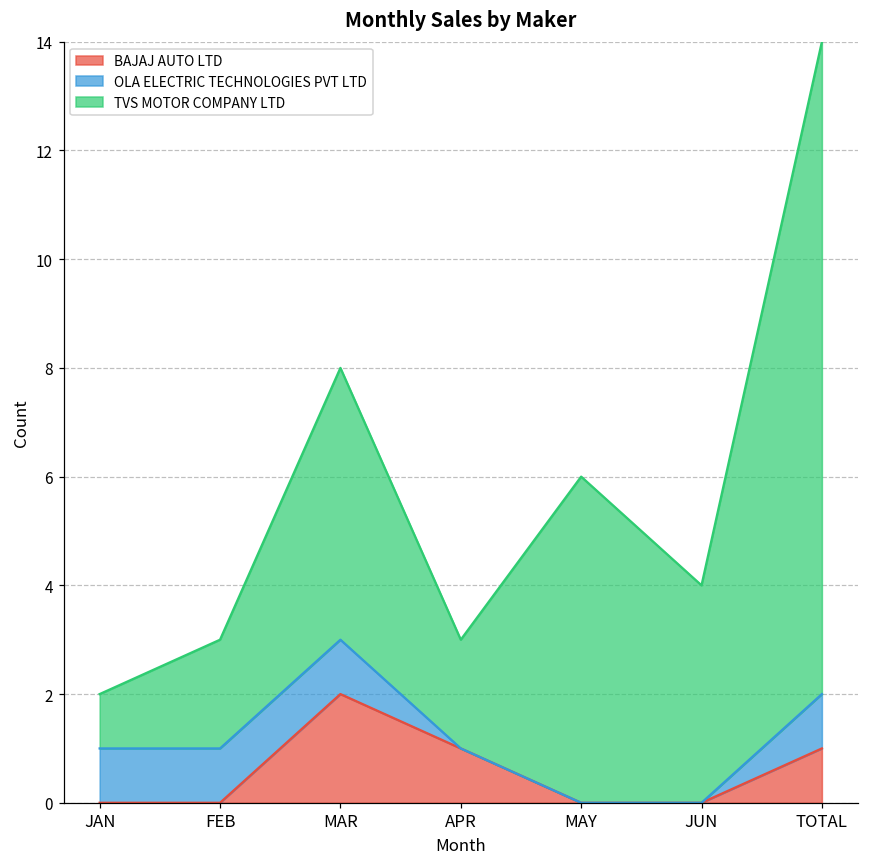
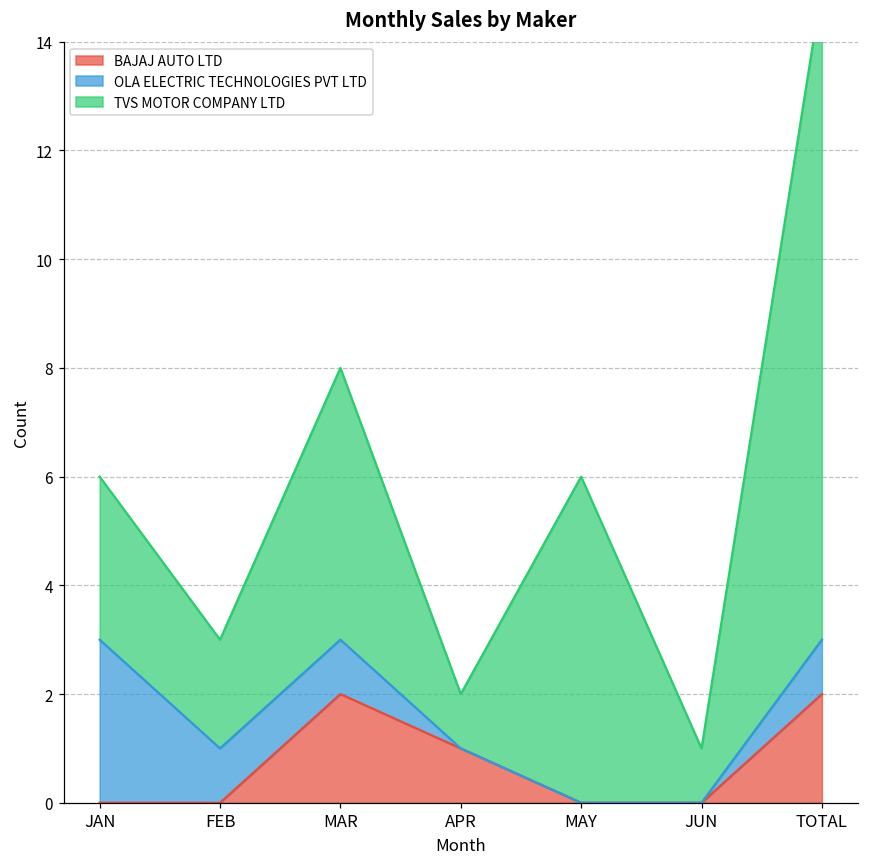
OLA ELECTRIC TECHNOLOGIES PVT LTD, JAN: 1 -> 3
TVS MOTOR COMPANY LTD, JAN: 1 -> 3
TVS MOTOR COMPANY LTD, APR: 2 -> 1
TVS MOTOR COMPANY LTD, JUN: 4 -> 1
BAJAJ AUTO LTD, TOTAL: 1 -> 2
